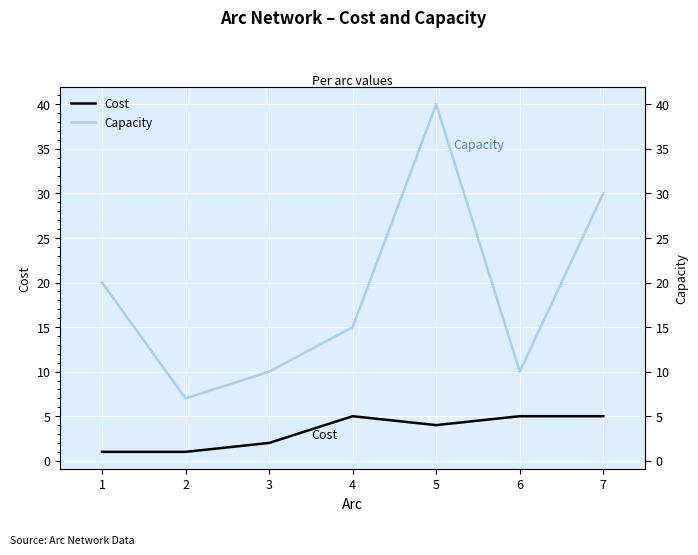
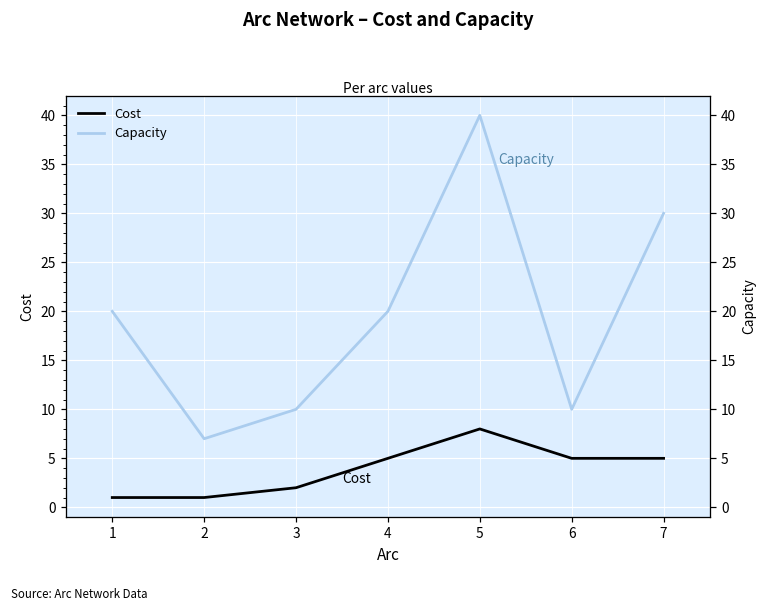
Capacity, 4: 15 -> 20
Cost, 5: 4 -> 8
